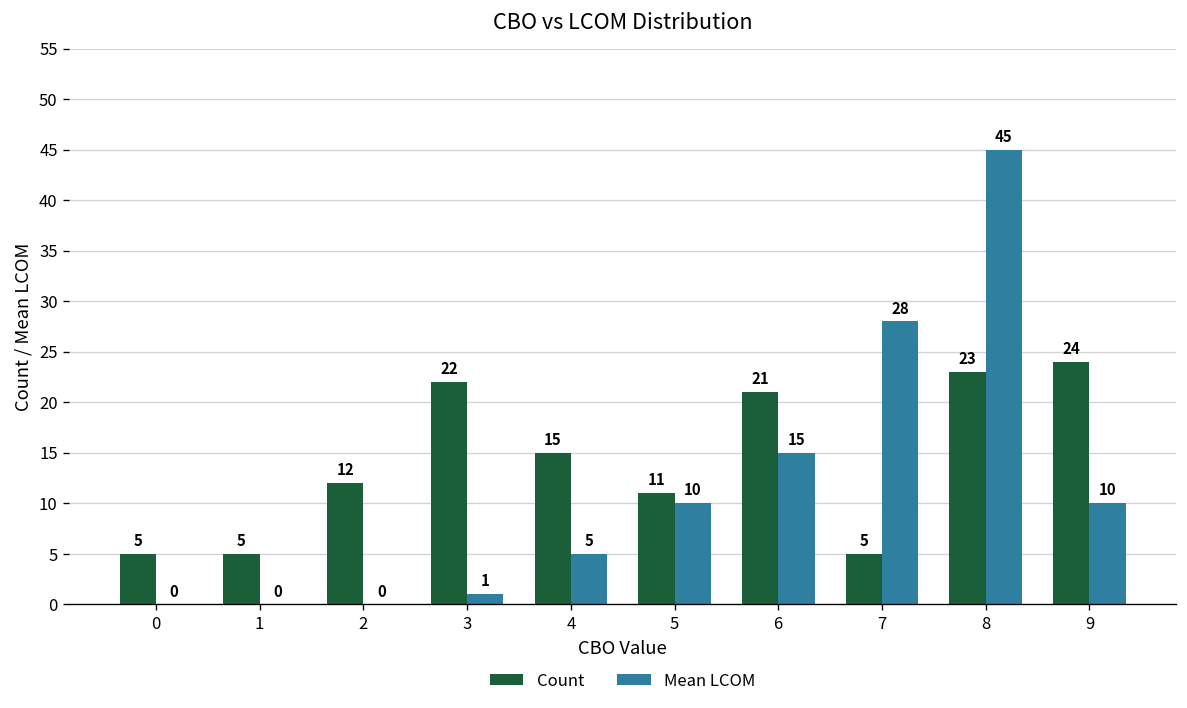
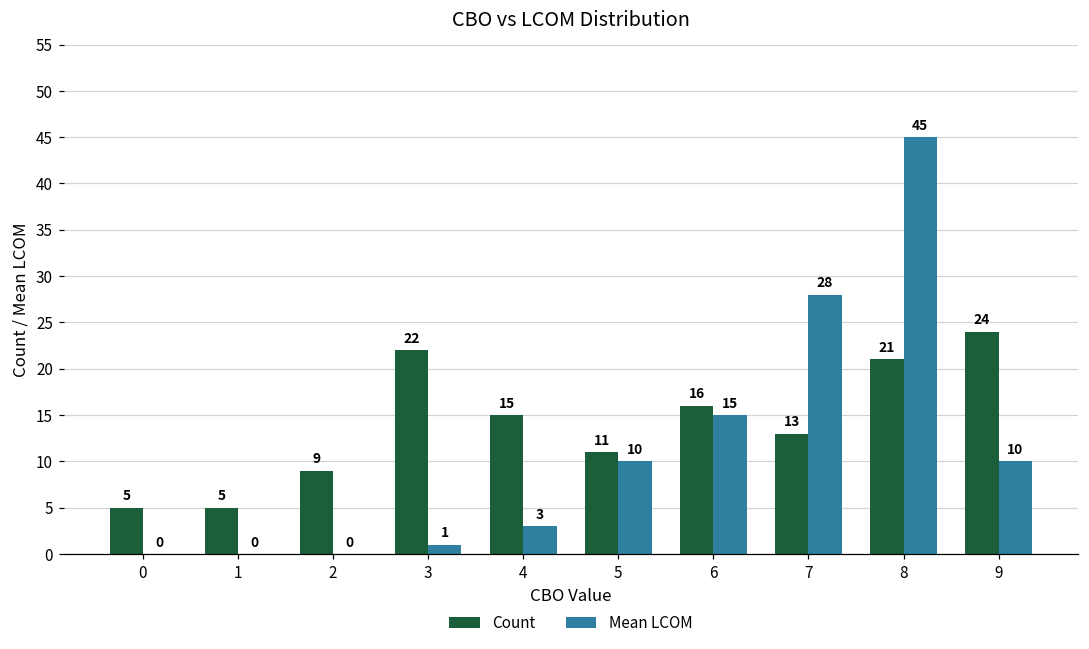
Count, 2: 12 -> 9
Mean LCOM, 4: 5 -> 3
Count, 6: 21 -> 16
Count, 7: 5 -> 13
Count, 8: 23 -> 21
